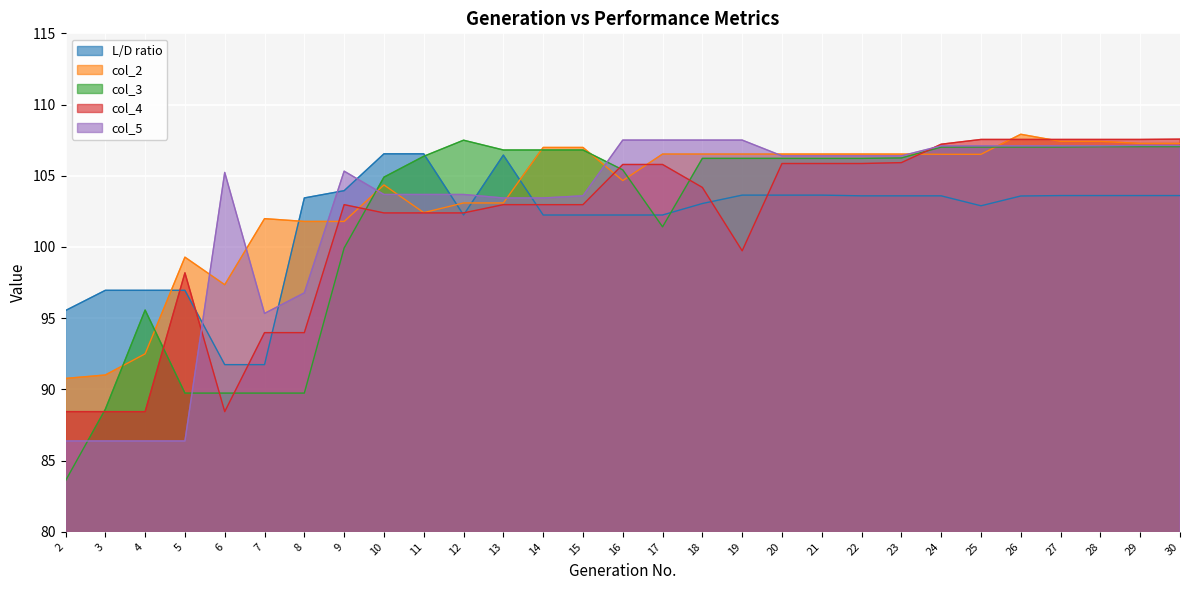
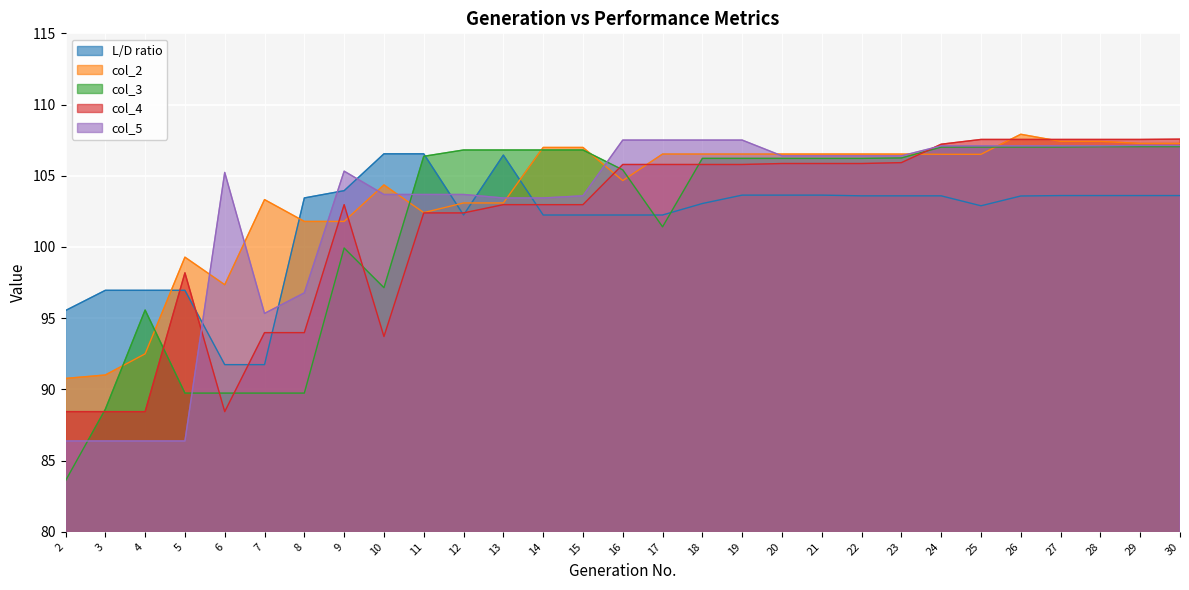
col_2, 7: 102.0 -> 103.3
col_3, 10: 104.9 -> 97.1
col_4, 10: 102.4 -> 93.7
col_3, 12: 107.5 -> 106.8
col_4, 18: 104.2 -> 105.8
col_4, 19: 99.7 -> 105.8
